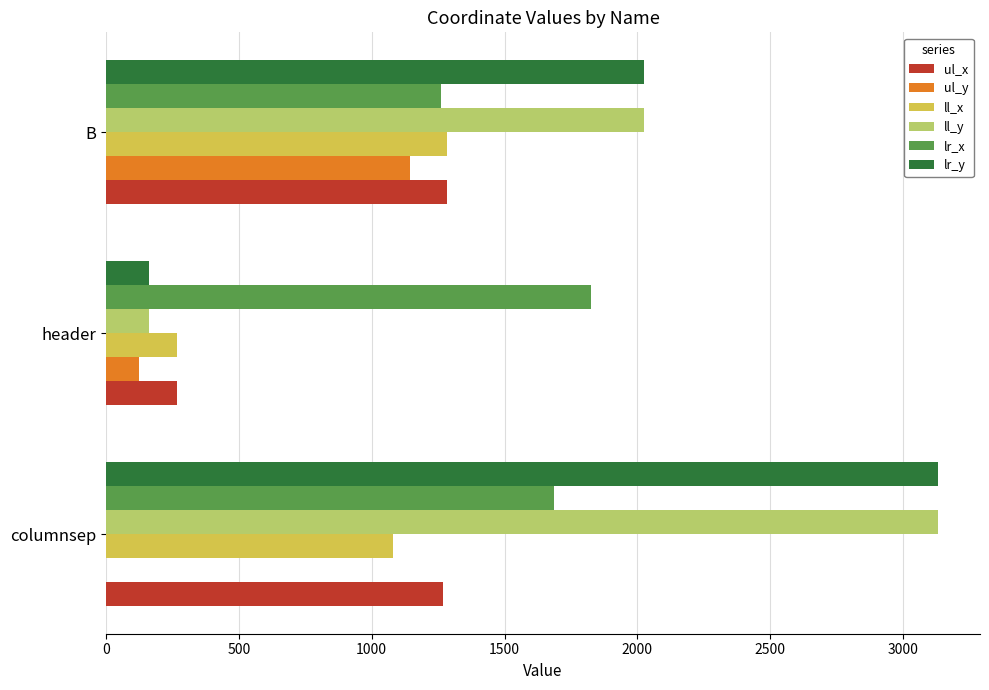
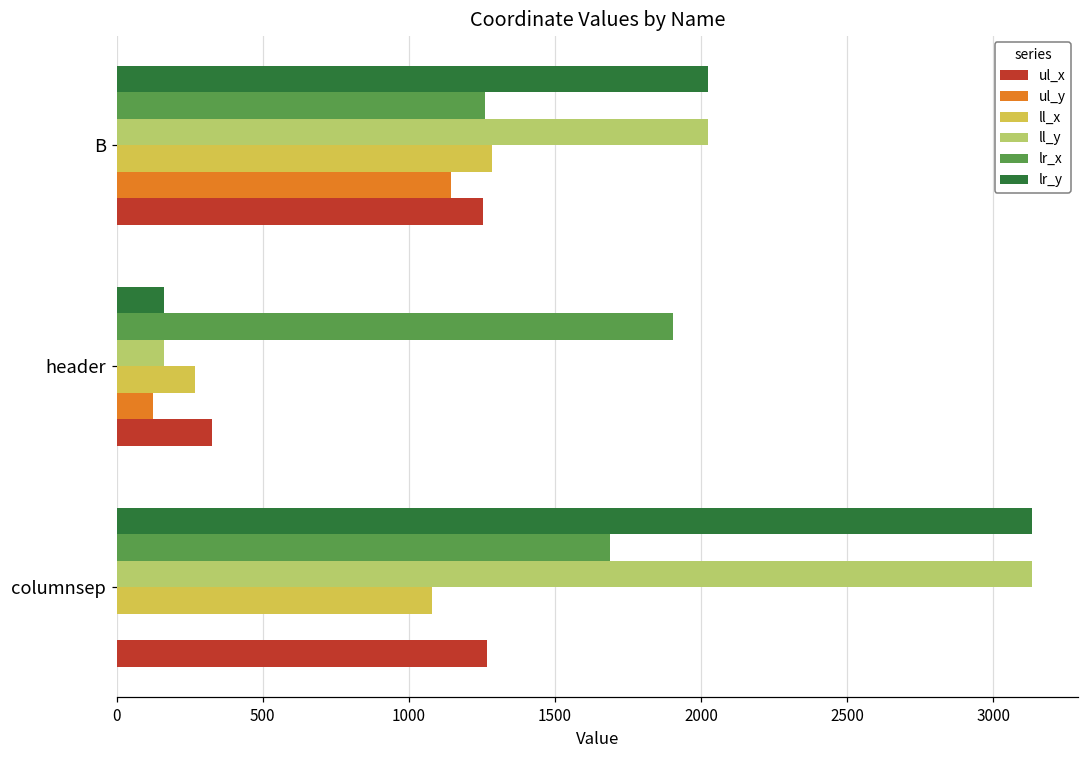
ul_x, B: 1290 -> 1250
lr_x, header: 1820 -> 1900
ul_x, header: 270 -> 330
